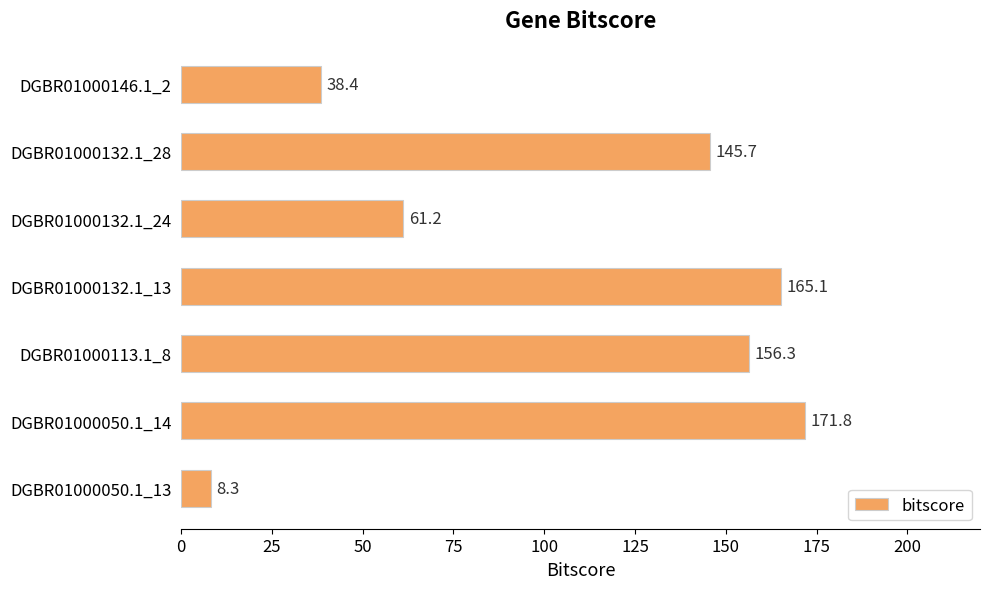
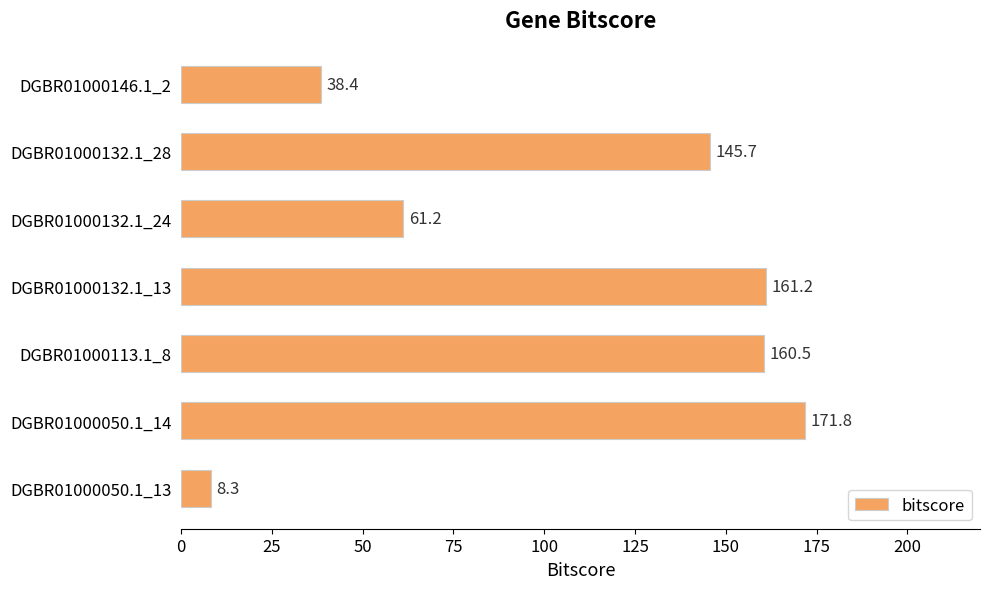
DGBR01000132.1_13: 165.1 -> 161.2
DGBR01000113.1_8: 156.3 -> 160.5
